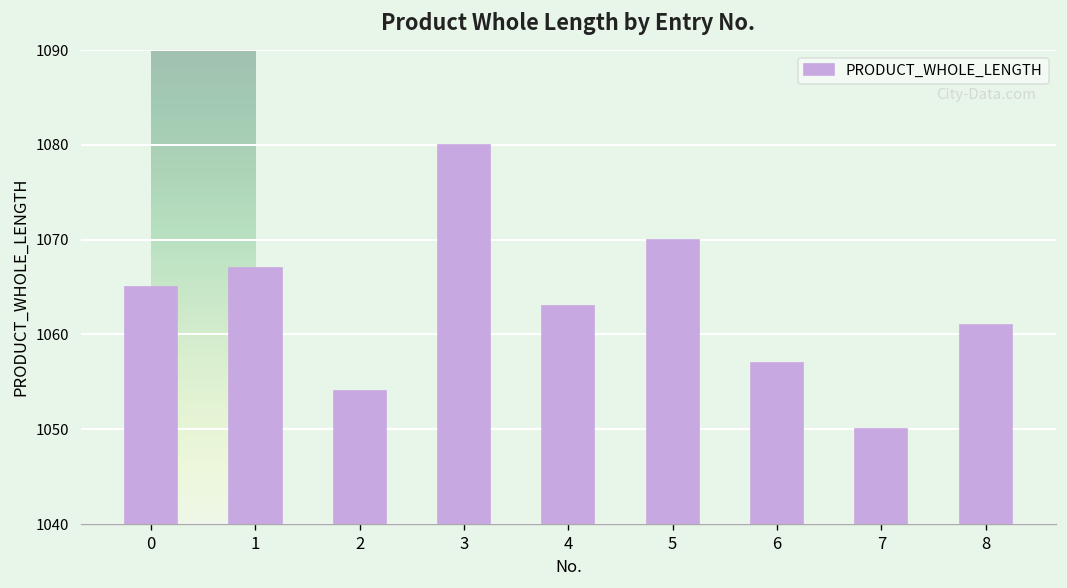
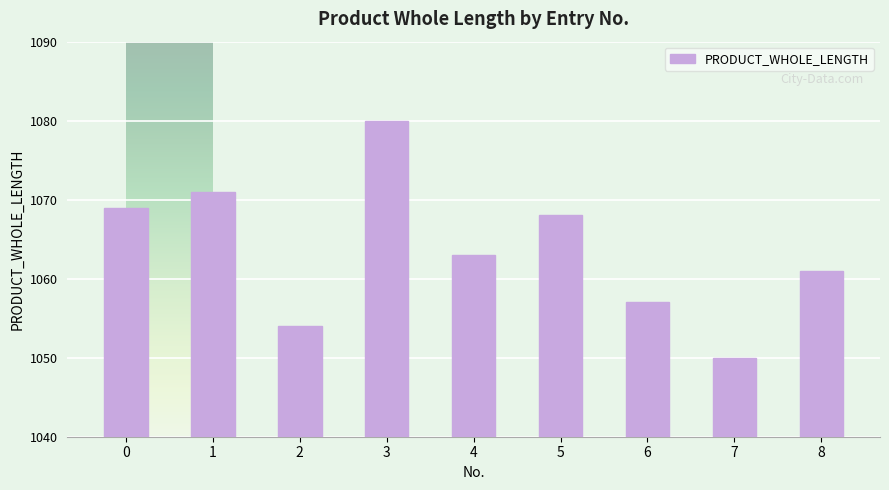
0: 1065 -> 1069
1: 1067 -> 1071
5: 1070 -> 1068
